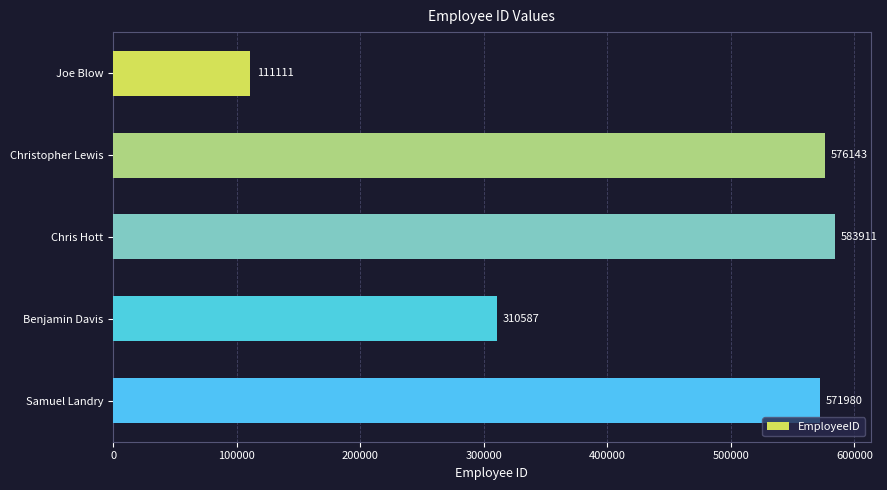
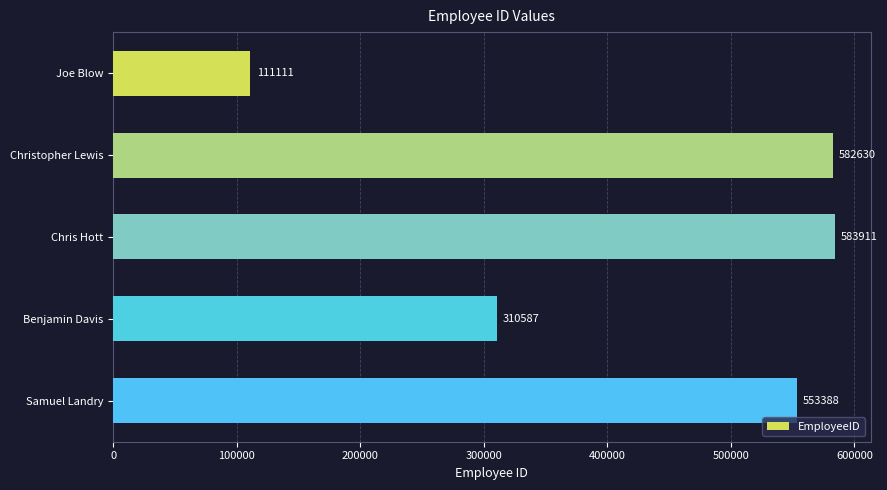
Christopher Lewis: 576143 -> 582630
Samuel Landry: 571980 -> 553388
